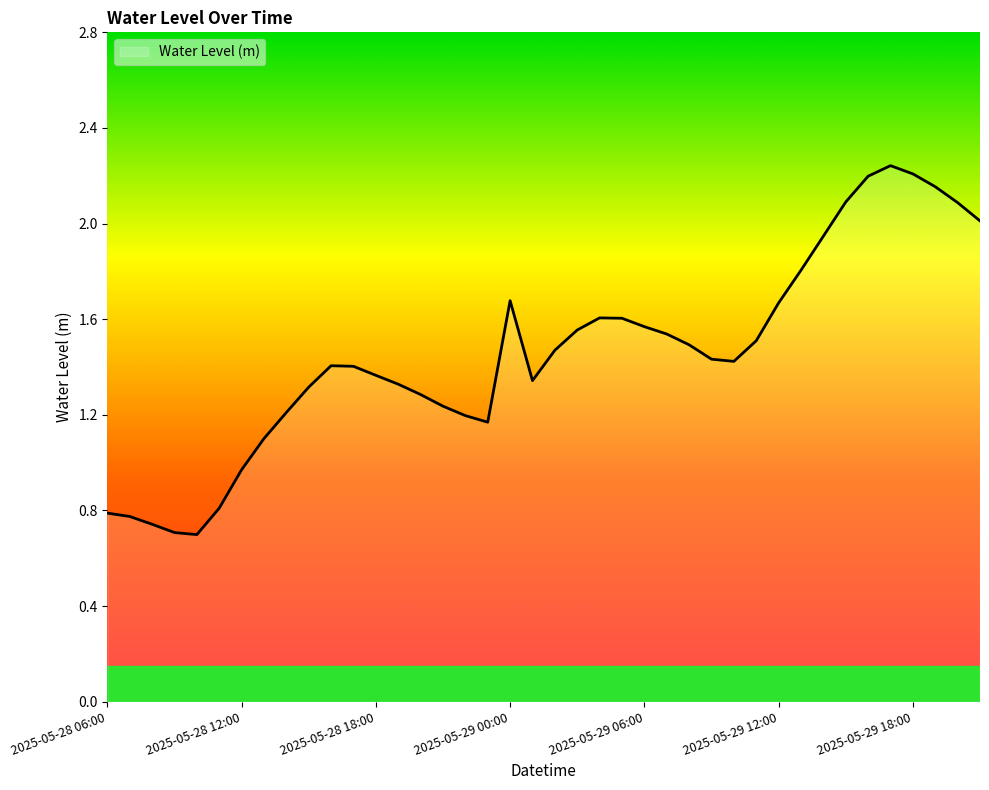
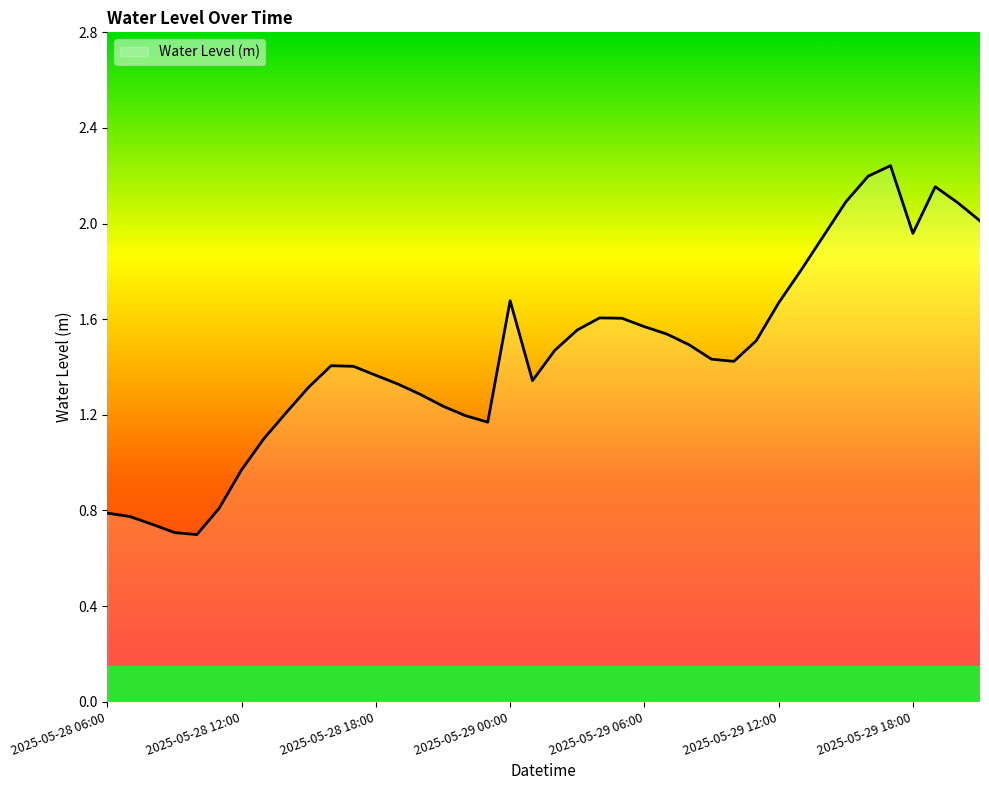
2025-05-29 18:00: 2.21 -> 1.96
